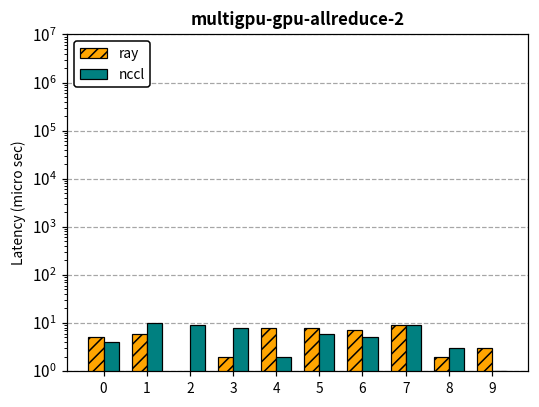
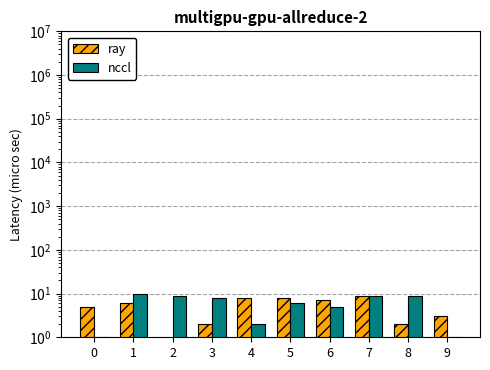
nccl, 0: 4 -> 1
nccl, 8: 3 -> 9
